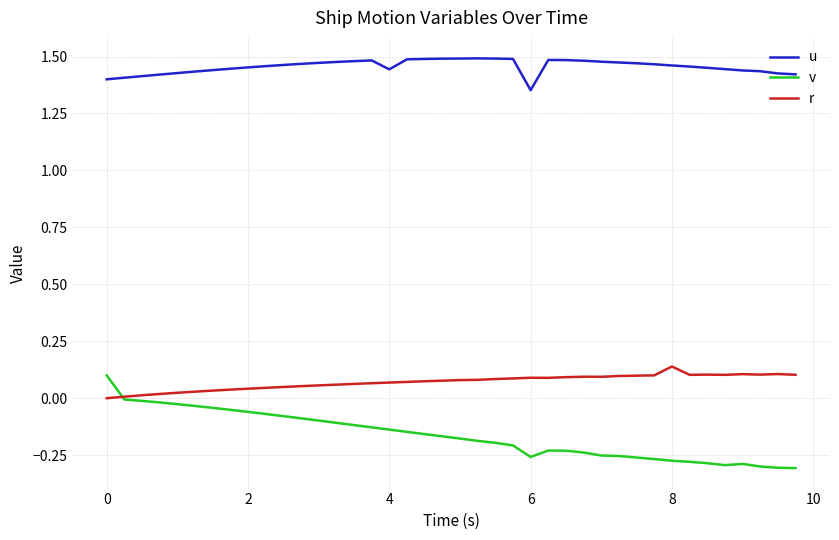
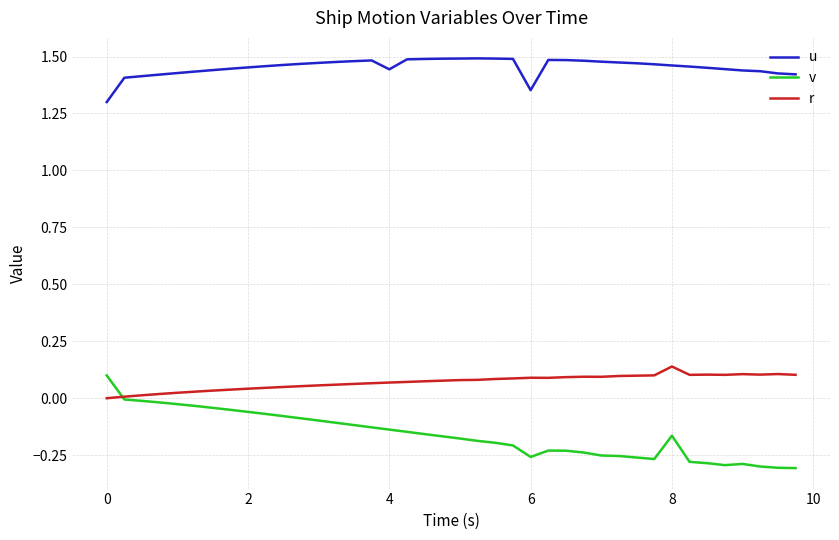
u, 0: 1.4 -> 1.3
v, 8: -0.27 -> -0.16
